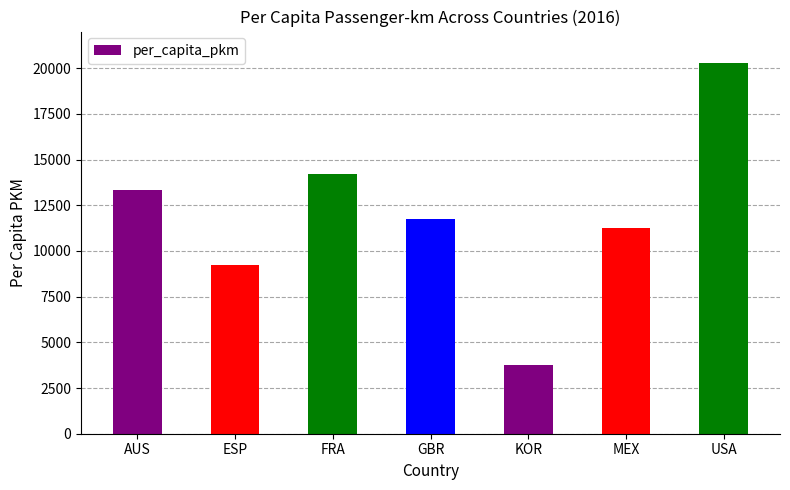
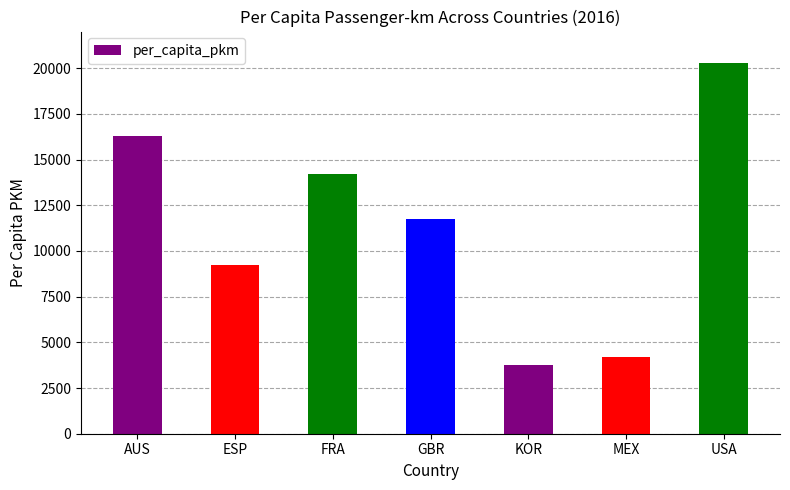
AUS: 13300 -> 16300
MEX: 11300 -> 4200
